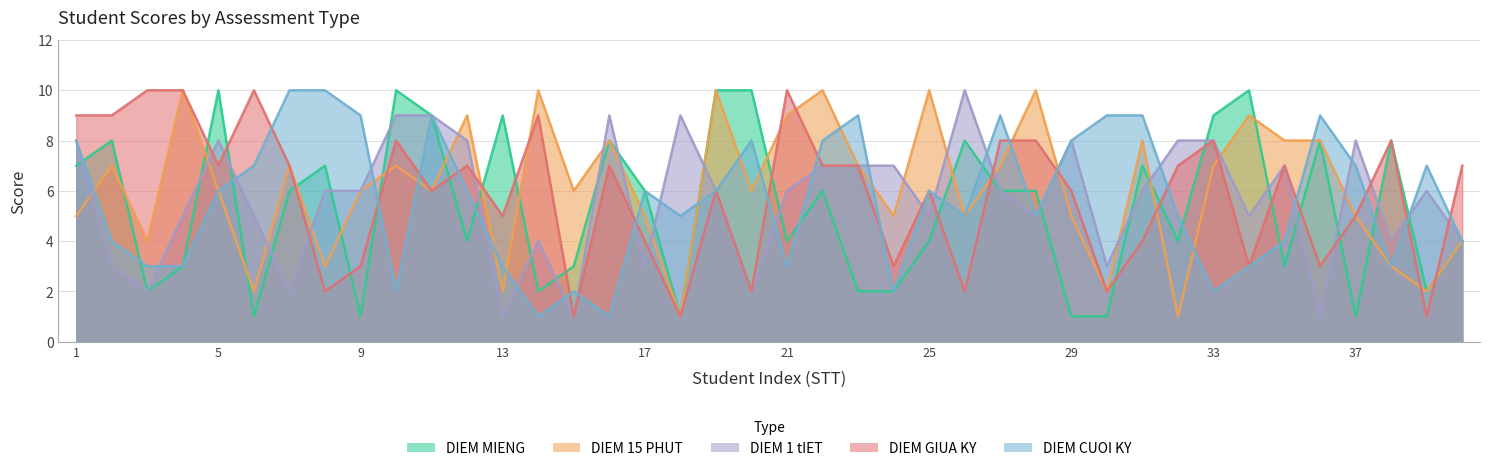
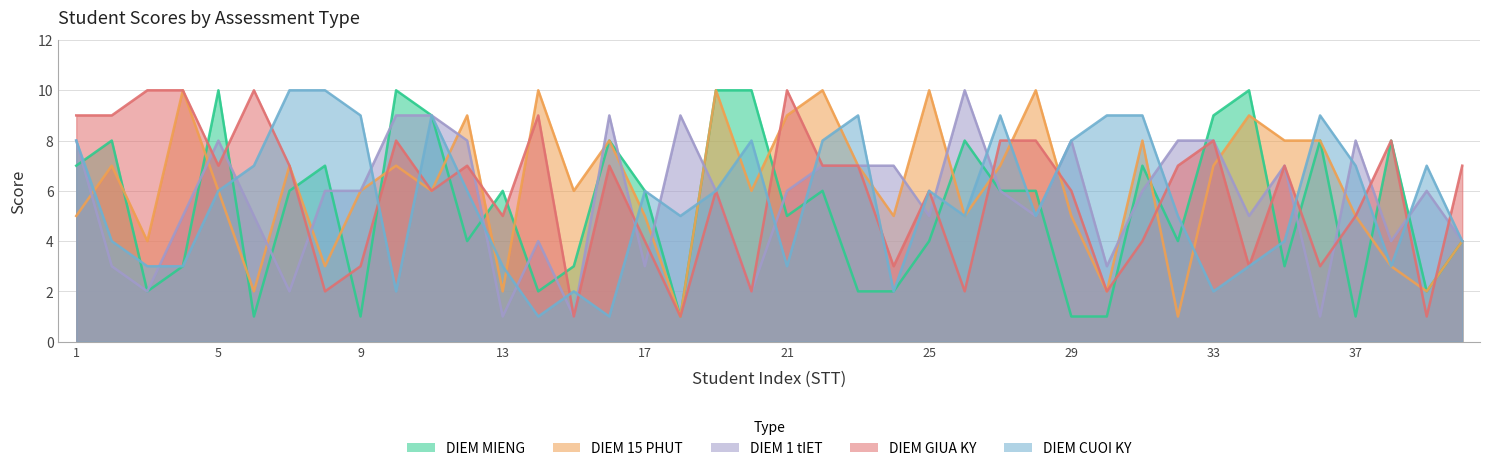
DIEM MIENG, 13: 9 -> 6
DIEM MIENG, 21: 4 -> 5
